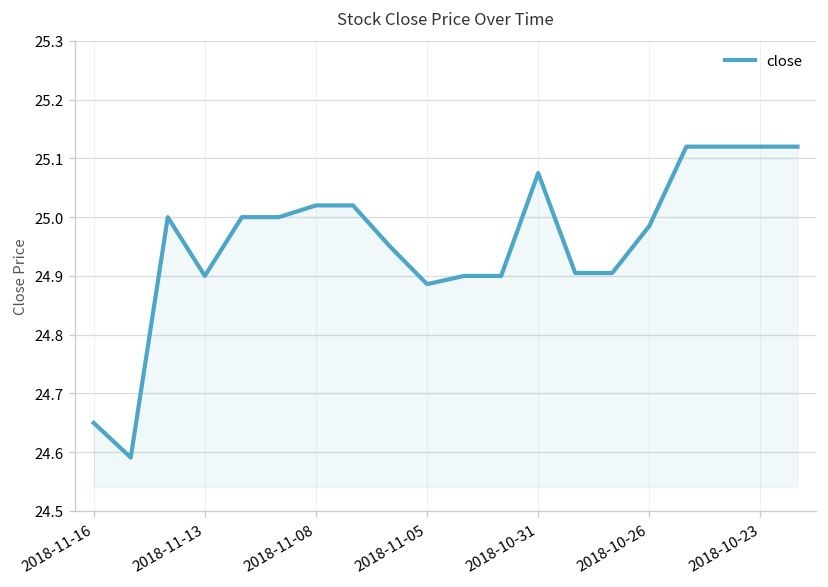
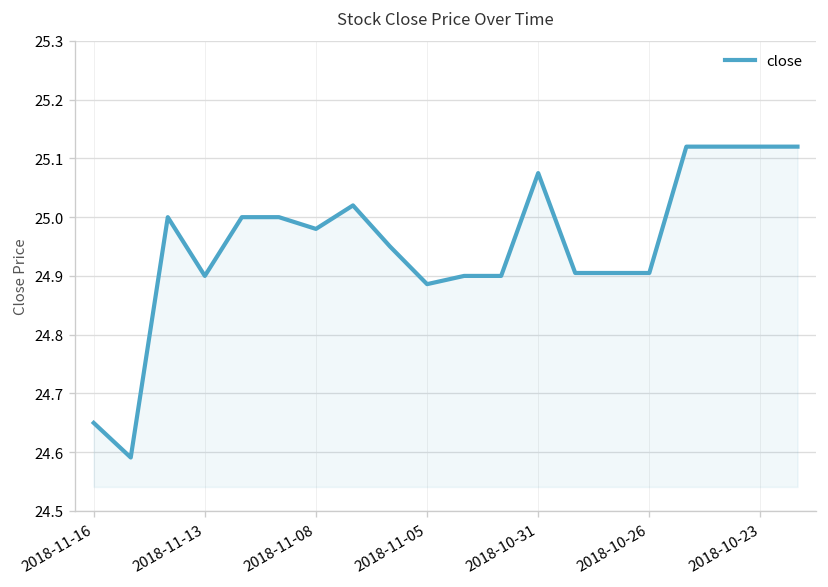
2018-11-08: 25.02 -> 24.98
2018-10-26: 24.99 -> 24.91
